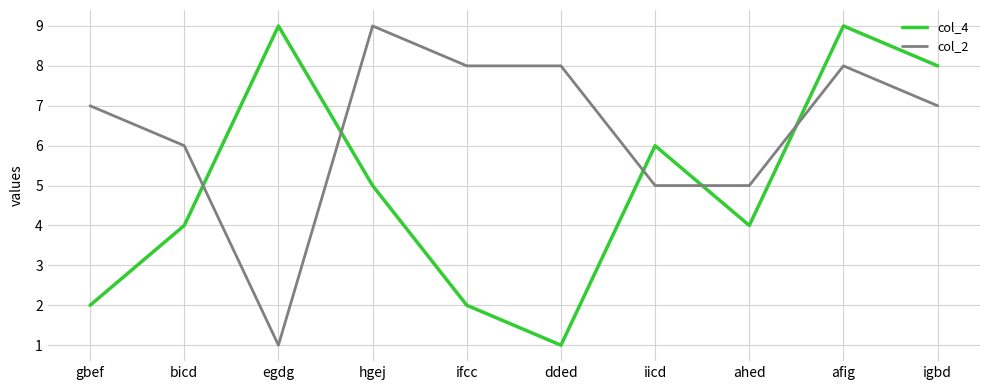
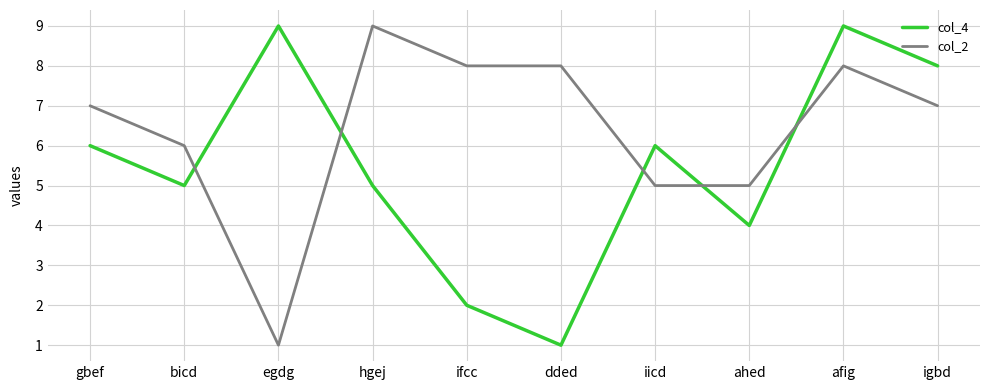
col_4, gbef: 2 -> 6
col_4, bicd: 4 -> 5
